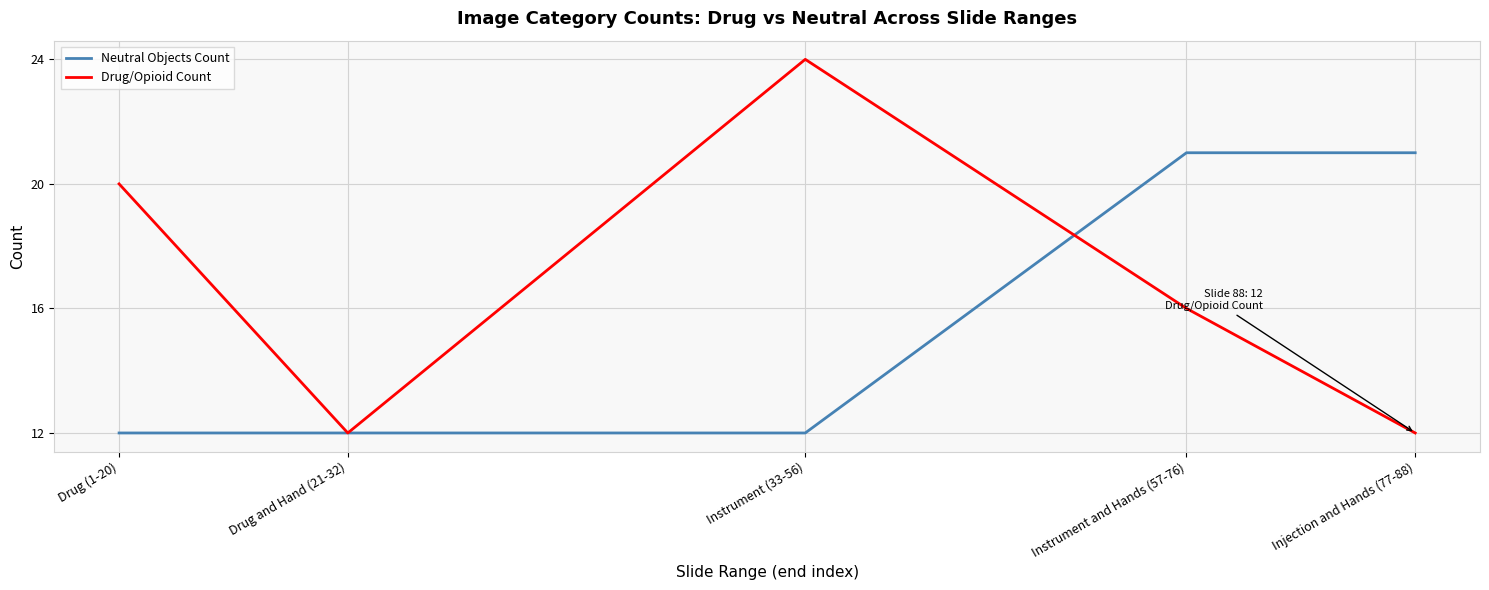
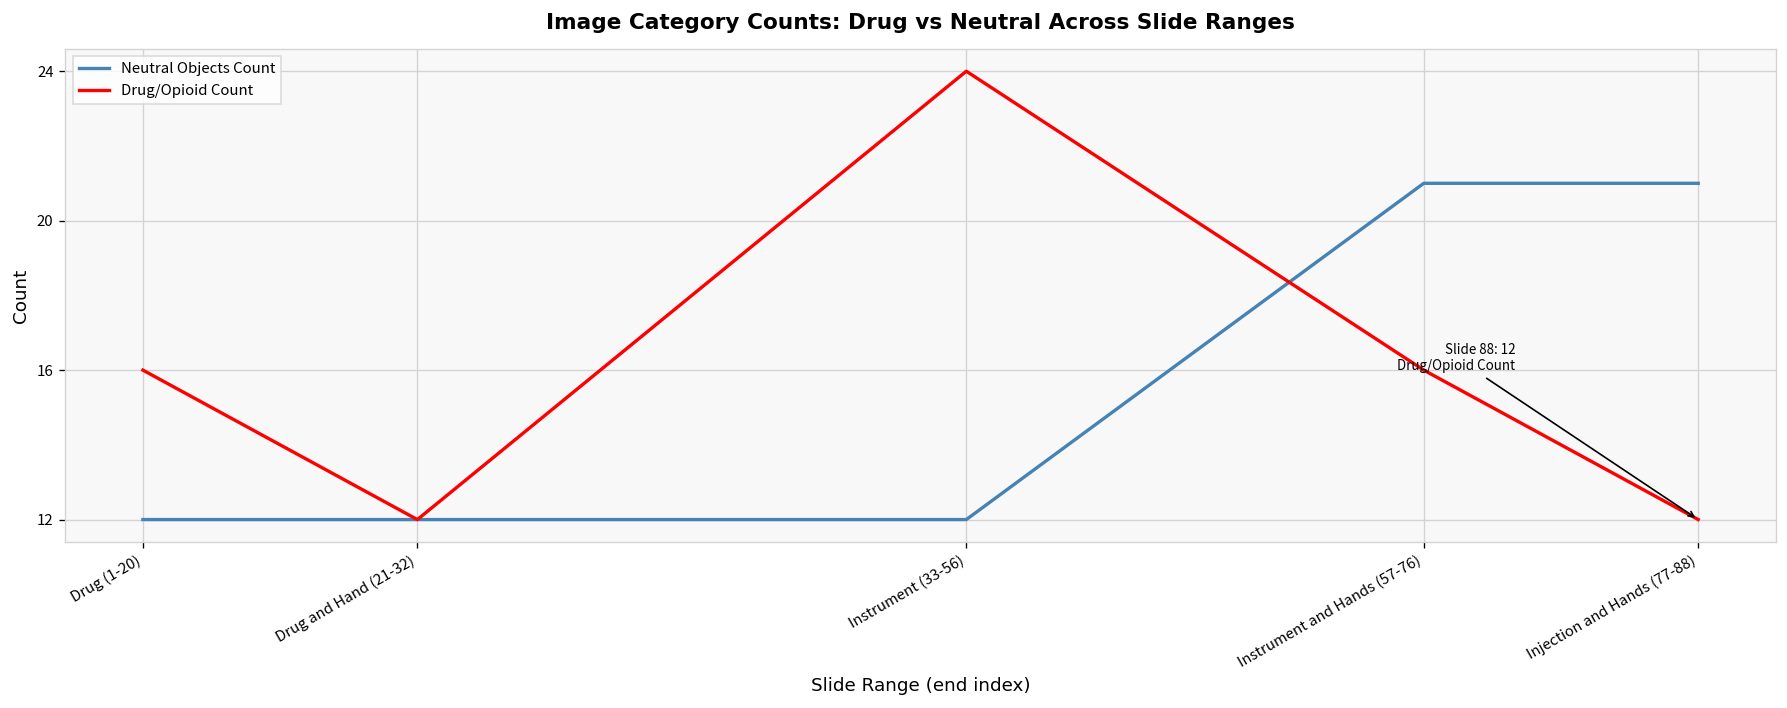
Drug/Opioid Count, Drug (1-20): 20 -> 16
